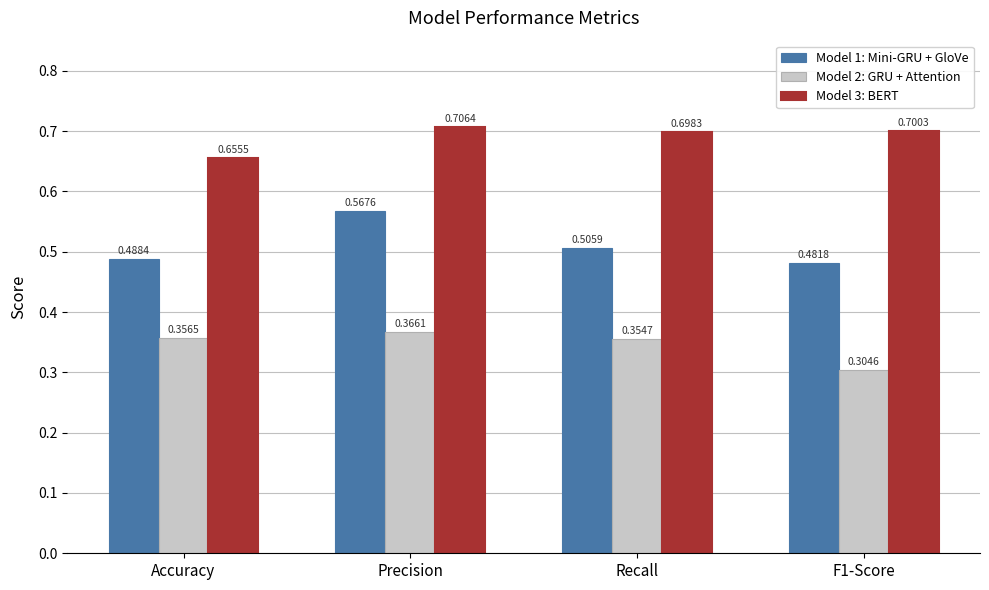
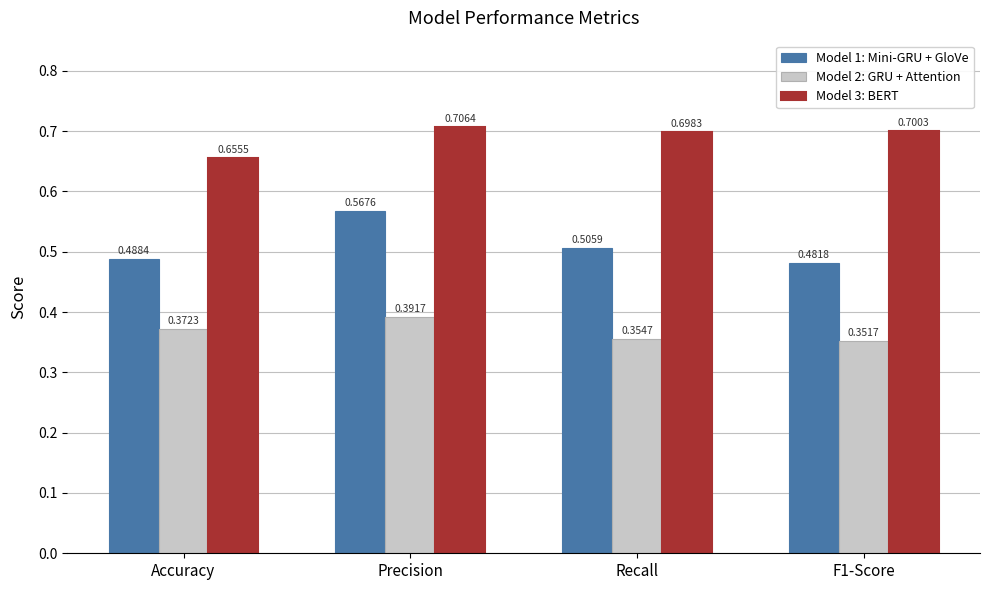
Model 2: GRU + Attention, Accuracy: 0.3565 -> 0.3723
Model 2: GRU + Attention, Precision: 0.3661 -> 0.3917
Model 2: GRU + Attention, F1-Score: 0.3046 -> 0.3517
